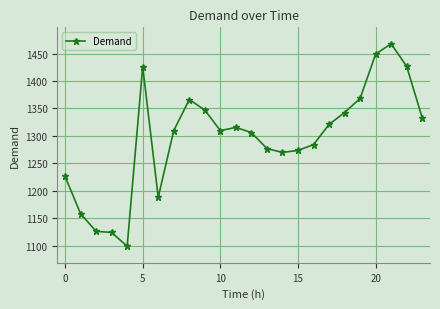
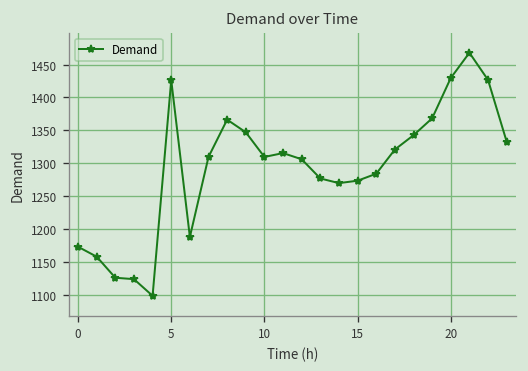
0: 1230 -> 1170
20: 1450 -> 1430
